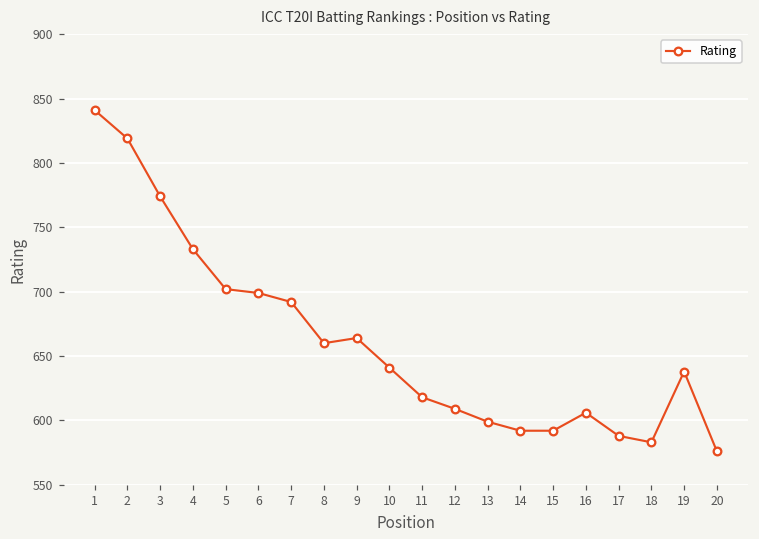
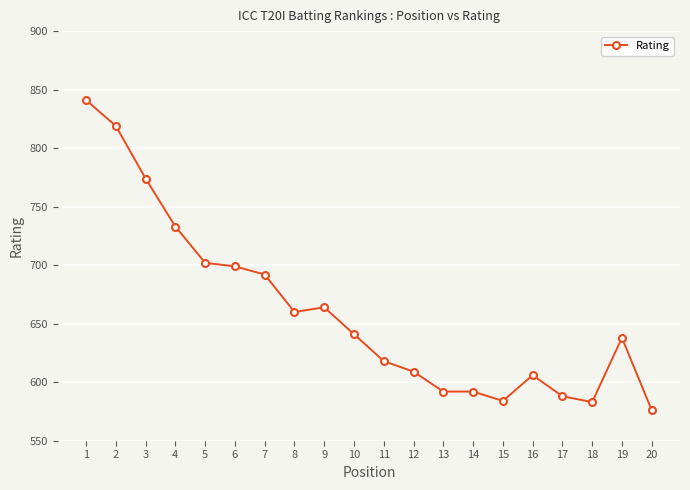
13: 599 -> 592
15: 592 -> 584
